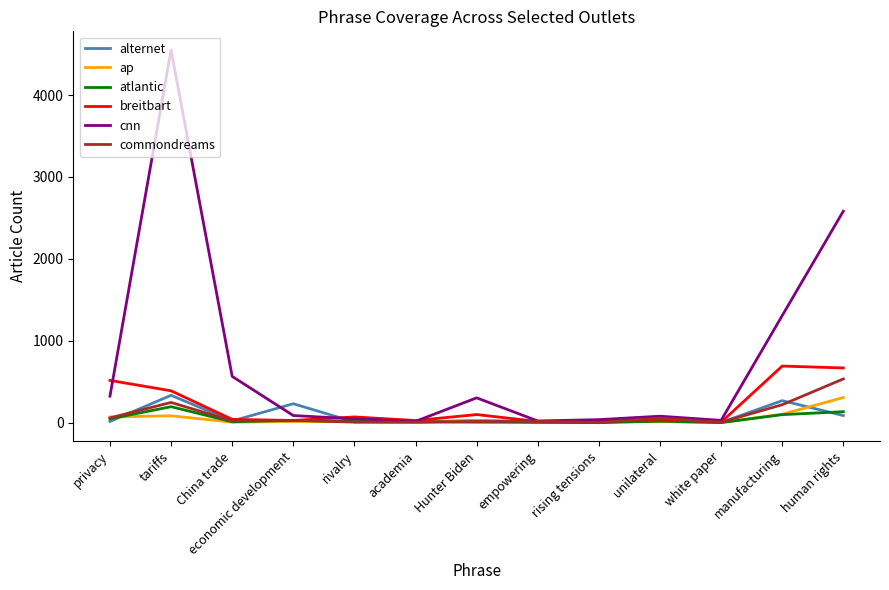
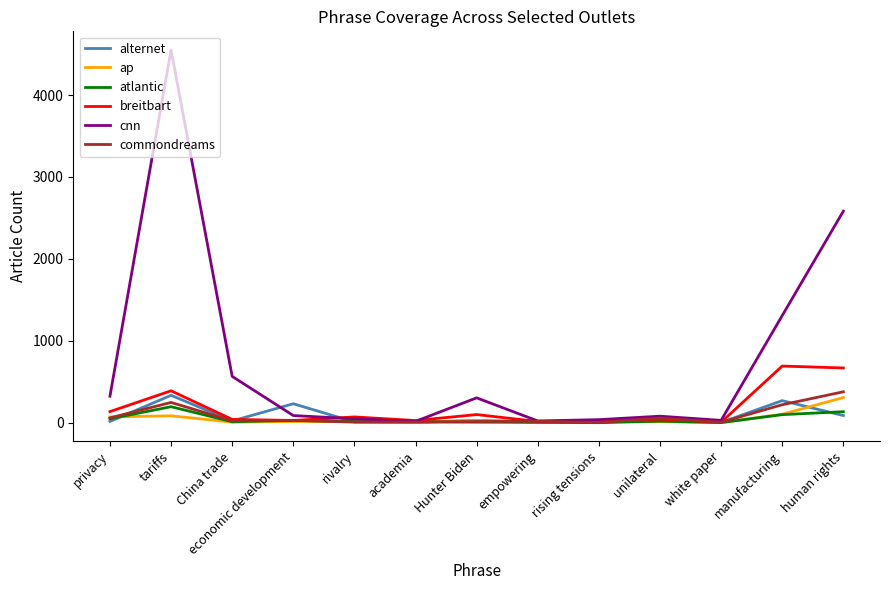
breitbart, privacy: 500 -> 100
commondreams, human rights: 500 -> 400
